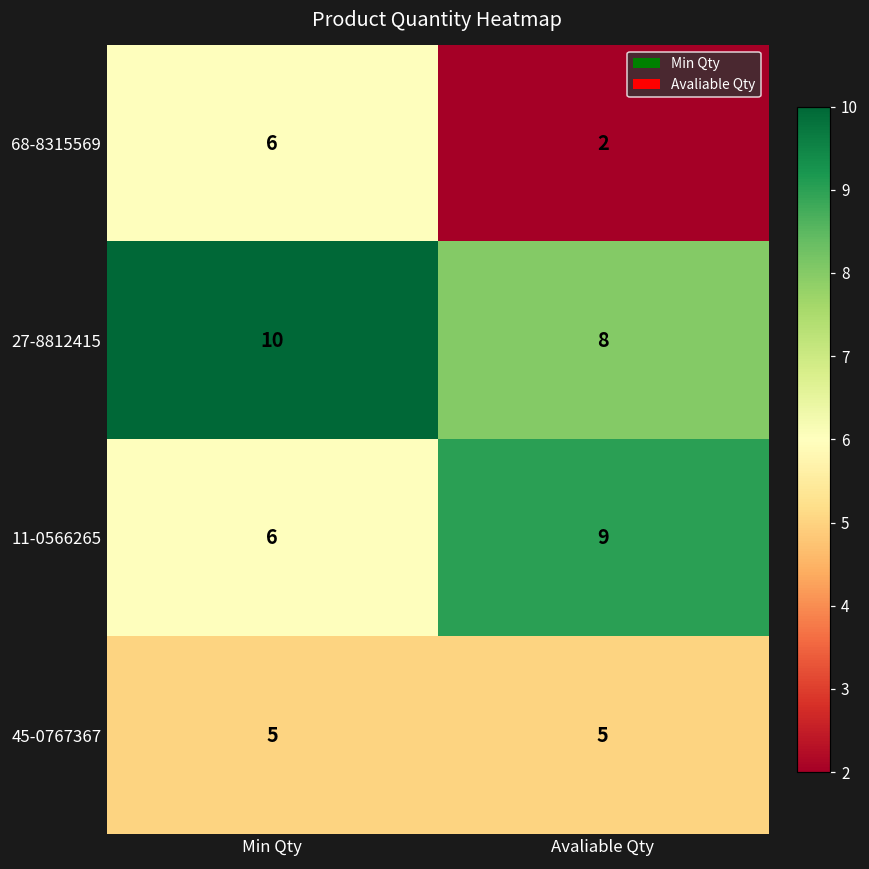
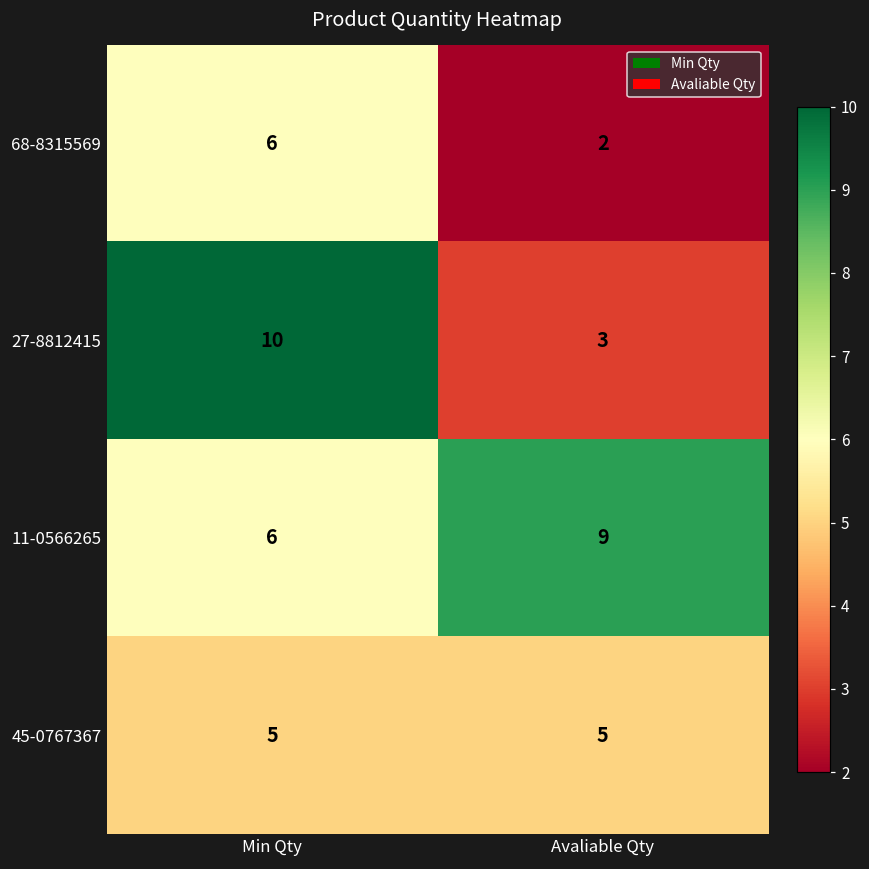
27-8812415, Avaliable Qty: 8 -> 3
